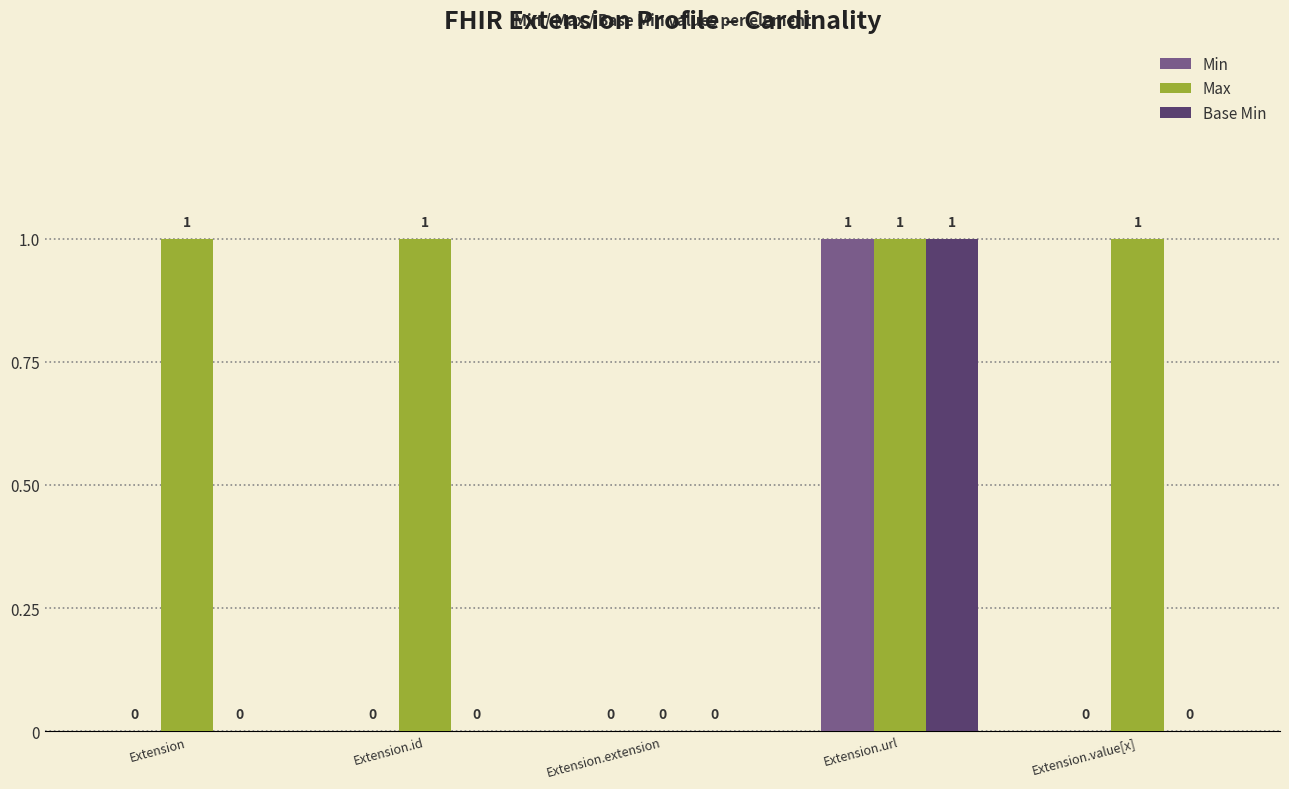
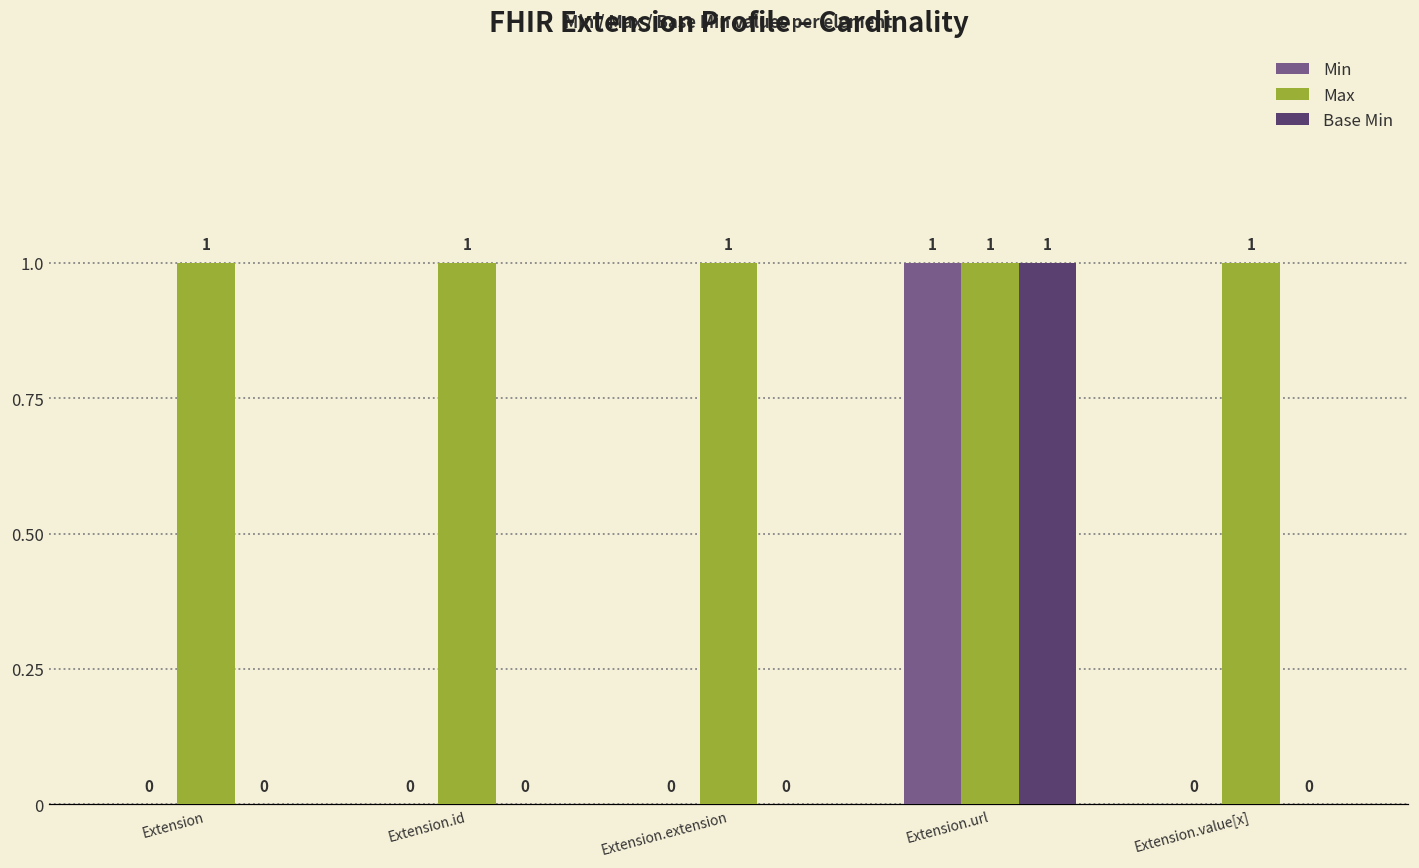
Max, Extension.extension: 0 -> 1
